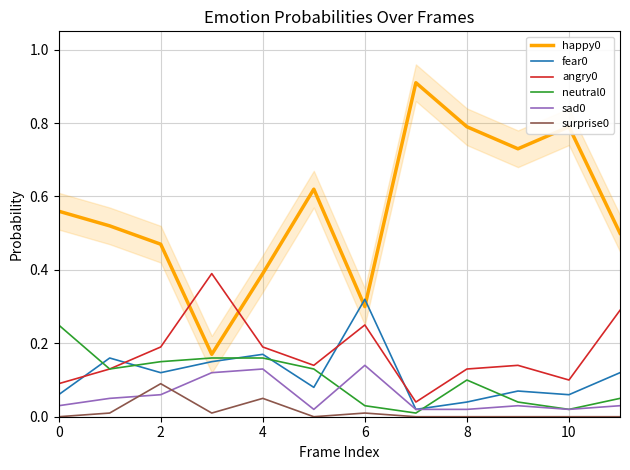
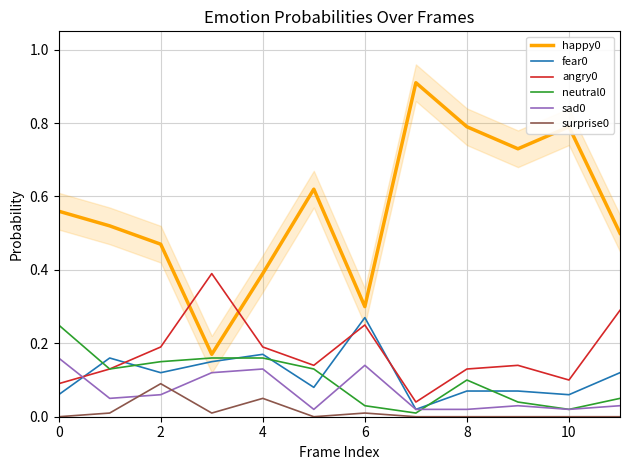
sad0, 0: 0.03 -> 0.16
fear0, 6: 0.32 -> 0.27
fear0, 8: 0.04 -> 0.07
